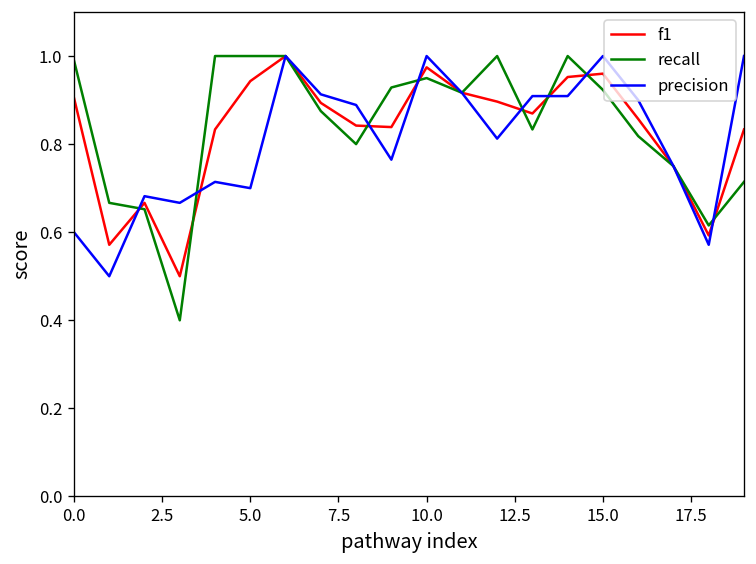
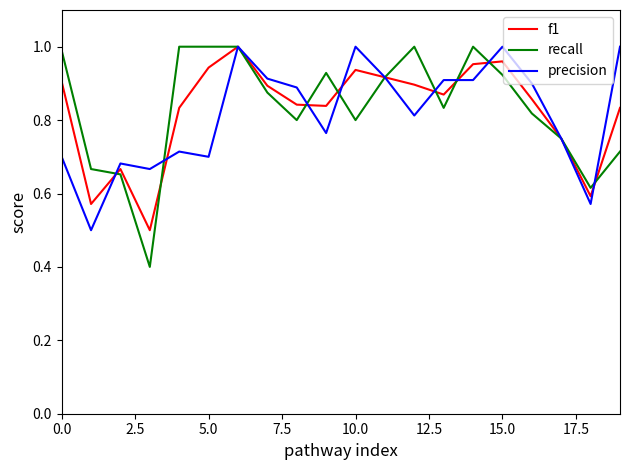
precision, 0.0: 0.6 -> 0.7
f1, 10.0: 0.97 -> 0.94
recall, 10.0: 0.95 -> 0.80
